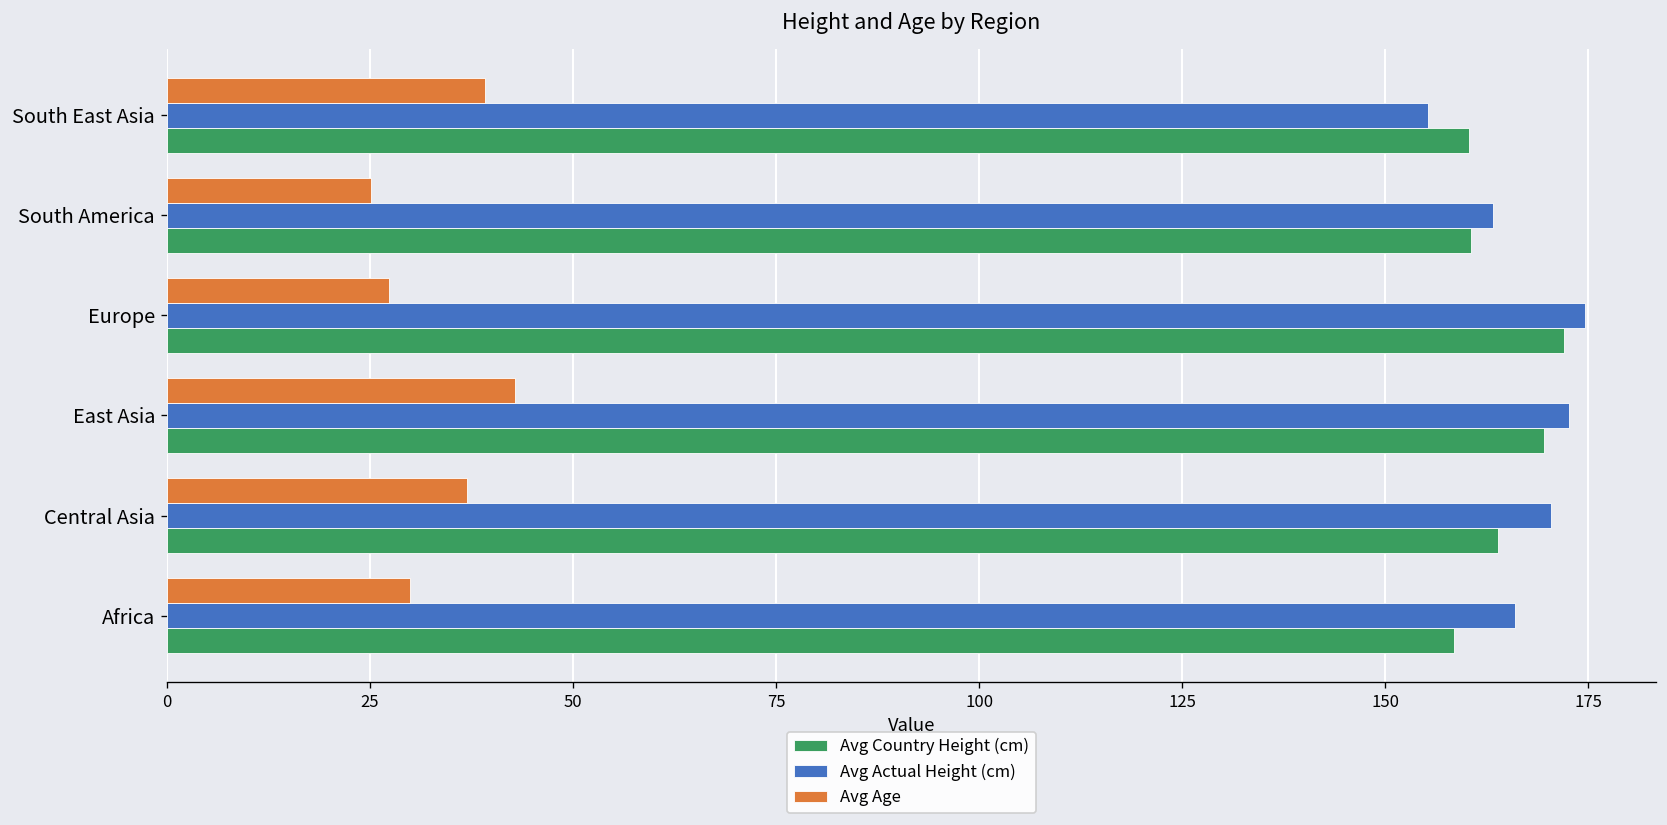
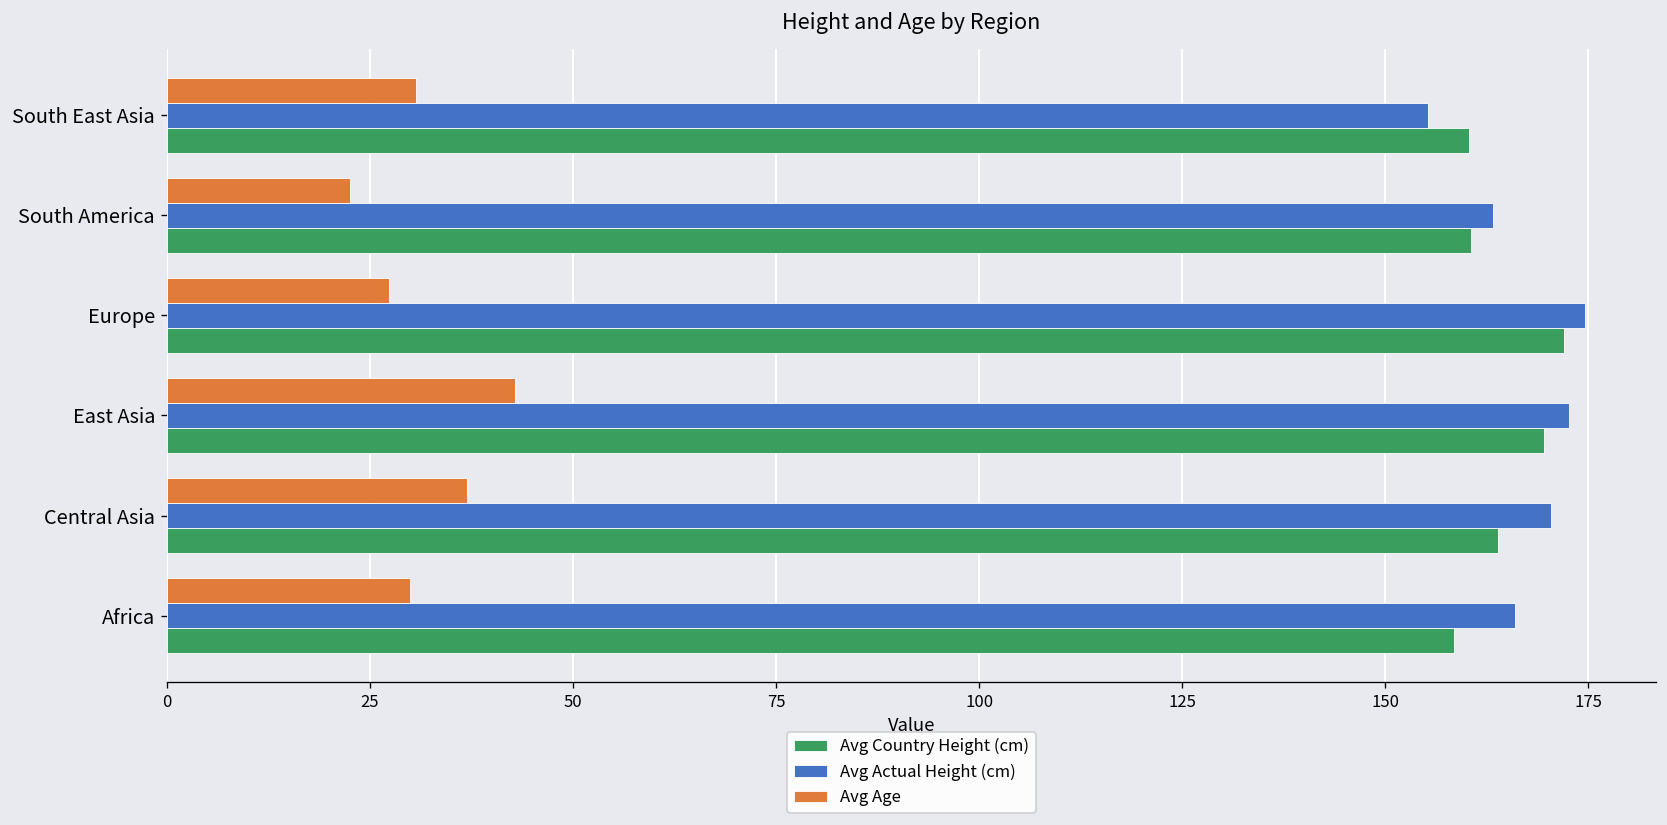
Avg Age, South East Asia: 39 -> 31
Avg Age, South America: 25 -> 23
